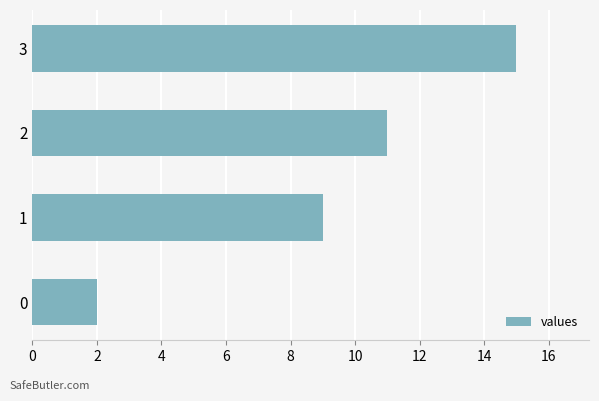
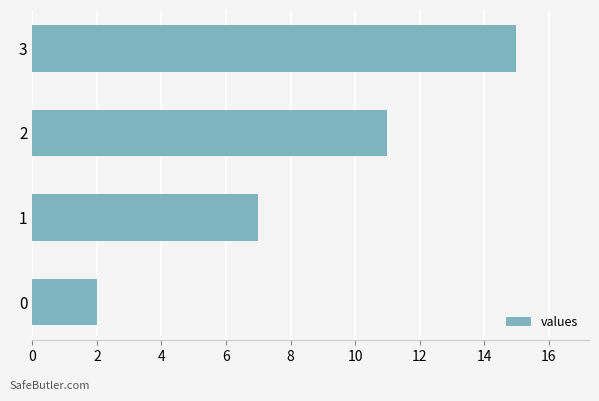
1: 9 -> 7
